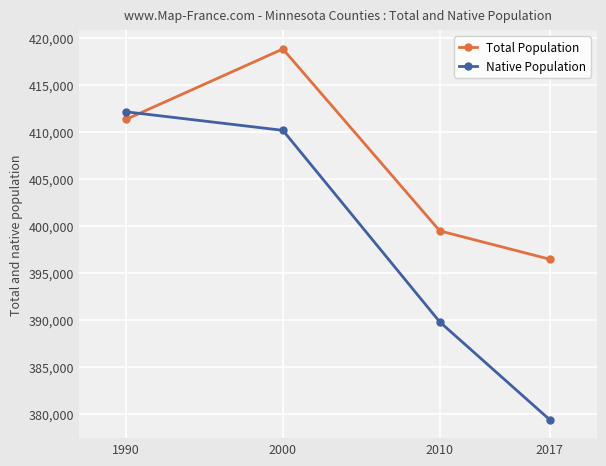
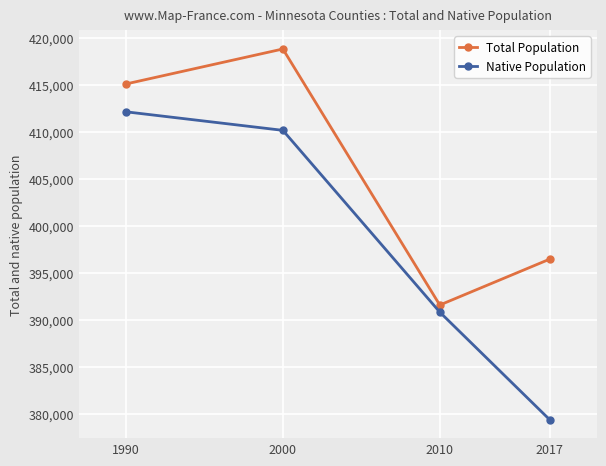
Total Population, 1990: 411,000 -> 415,000
Total Population, 2010: 400,000 -> 392,000
Native Population, 2010: 390,000 -> 391,000
